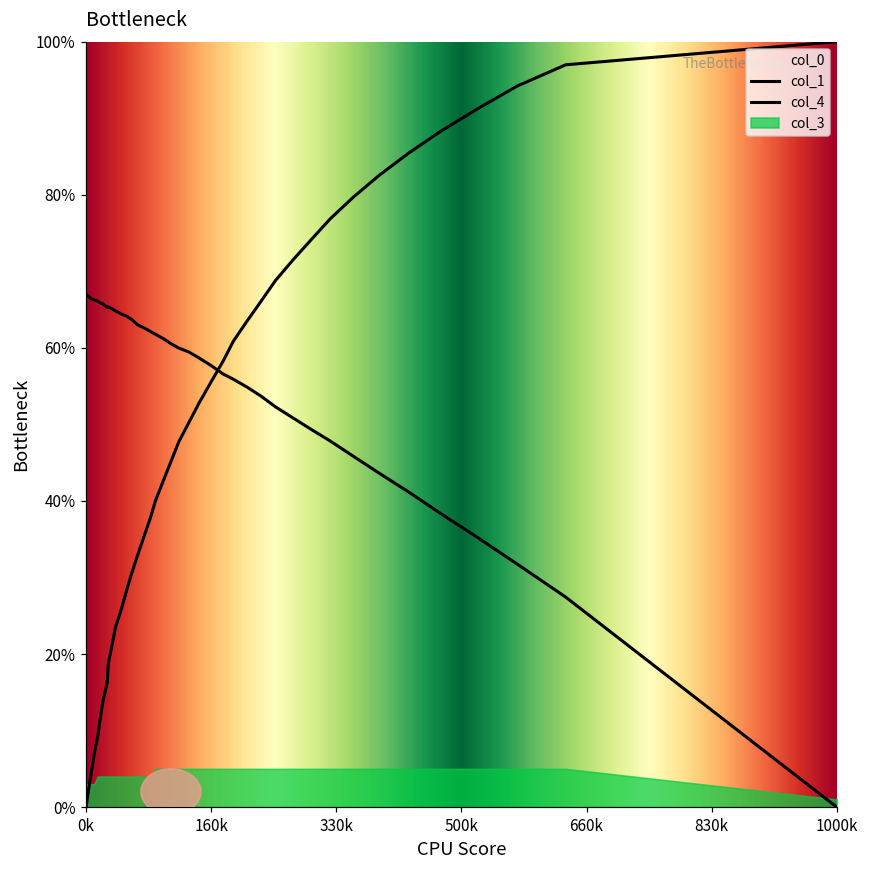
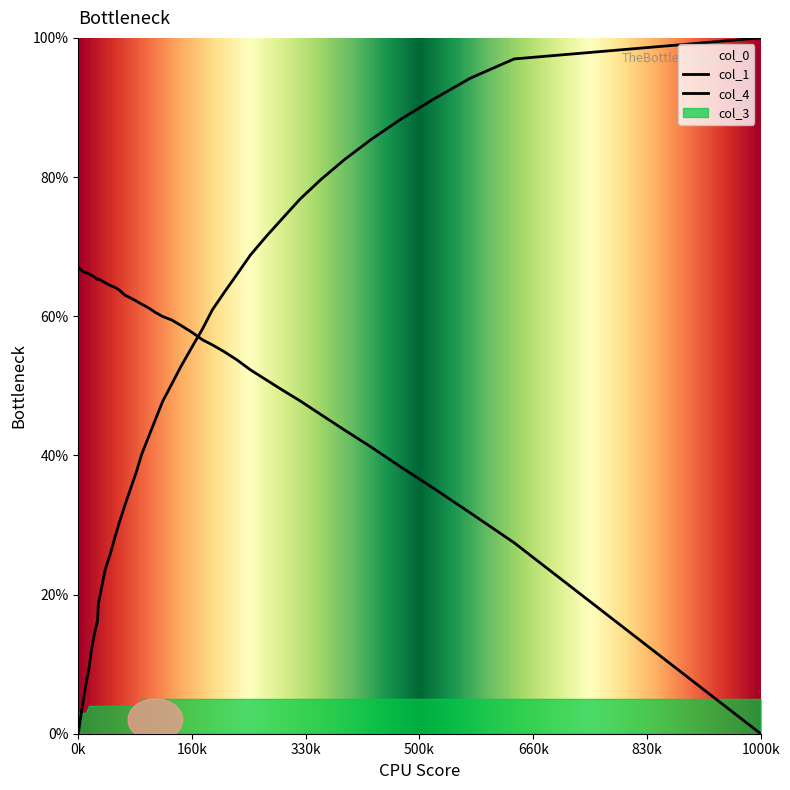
col_3, 1000k: 1% -> 5%
